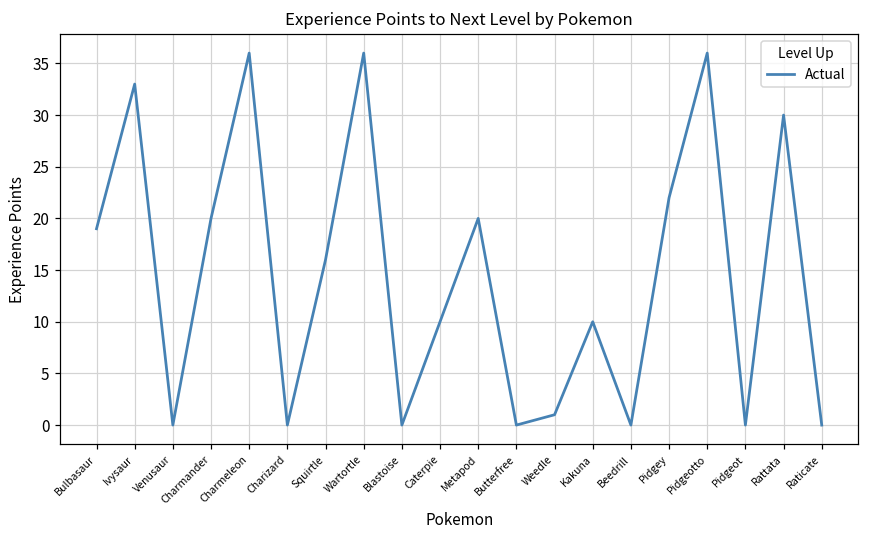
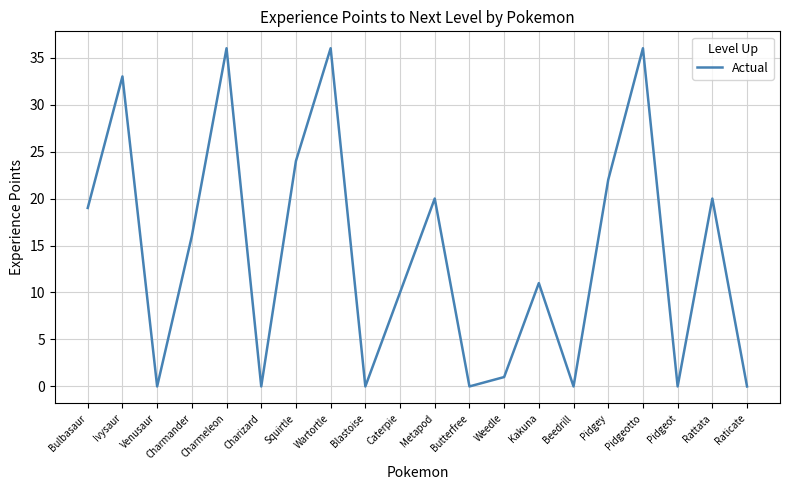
Charmander: 20 -> 16
Squirtle: 16 -> 24
Kakuna: 10 -> 11
Rattata: 30 -> 20
